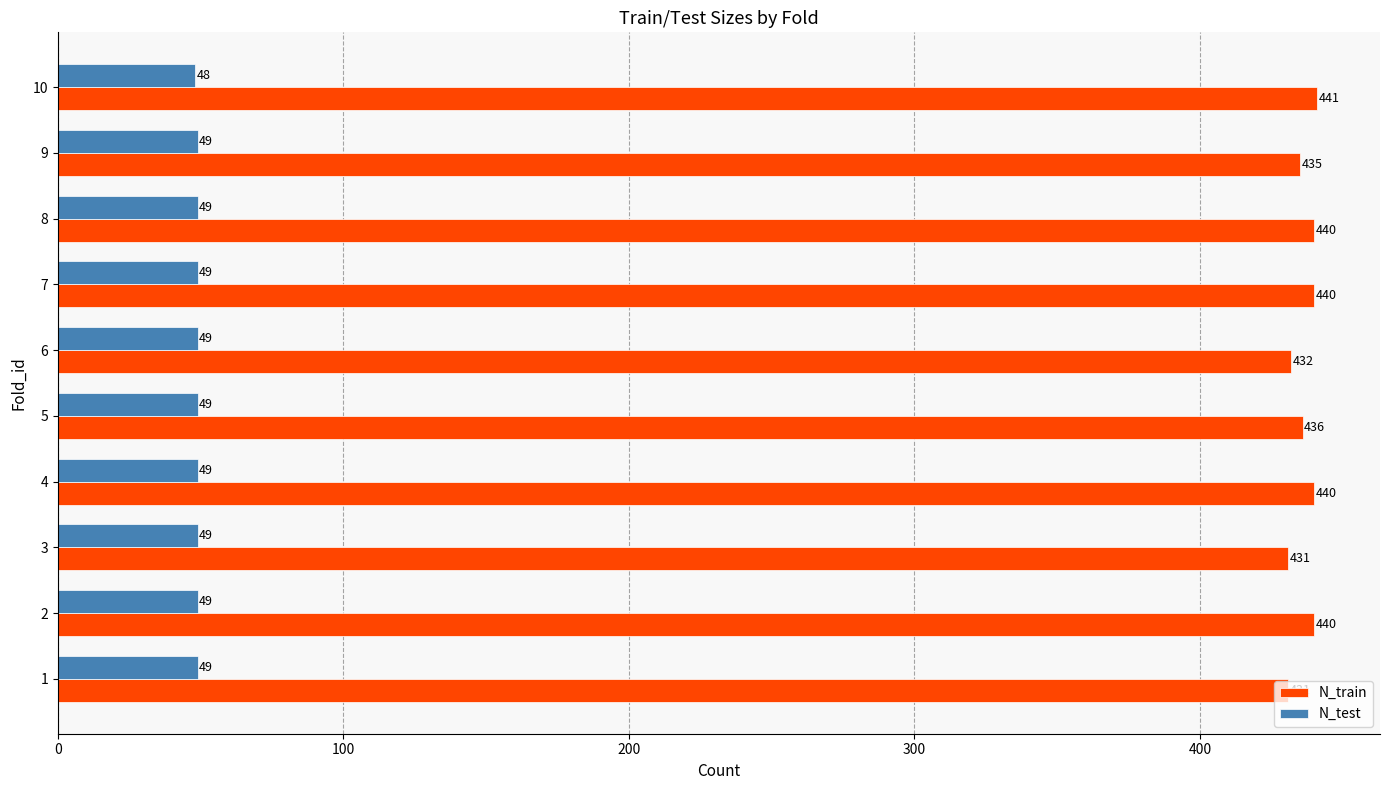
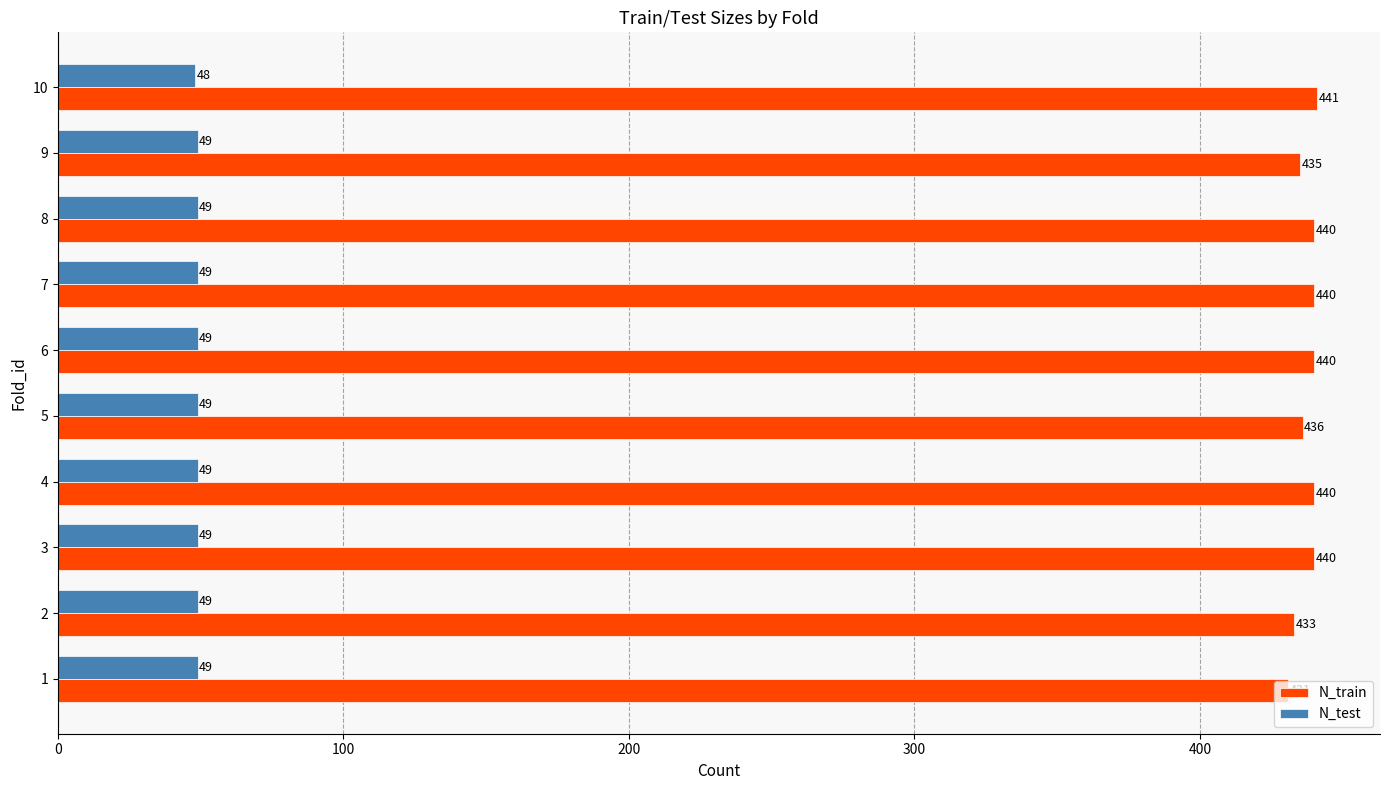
N_train, 6: 432 -> 440
N_train, 3: 431 -> 440
N_train, 2: 440 -> 433
